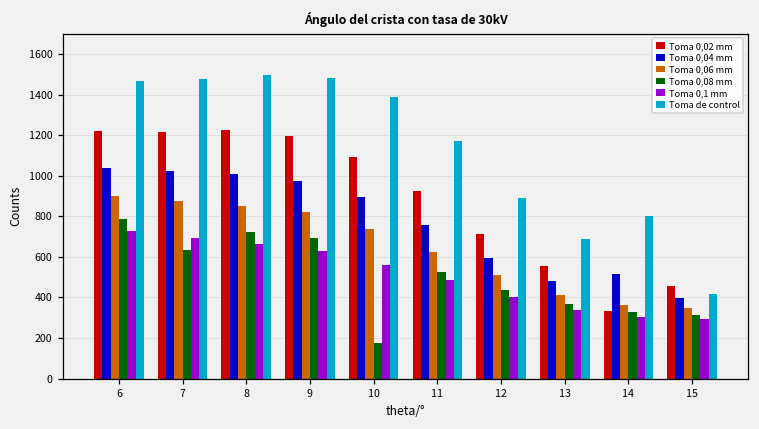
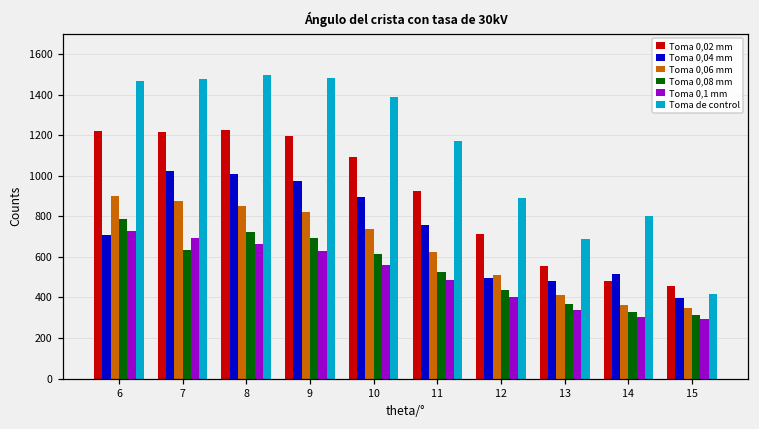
Toma 0,04 mm, 6: 1040 -> 710
Toma 0,08 mm, 10: 180 -> 610
Toma 0,04 mm, 12: 600 -> 500
Toma 0,02 mm, 14: 330 -> 480
